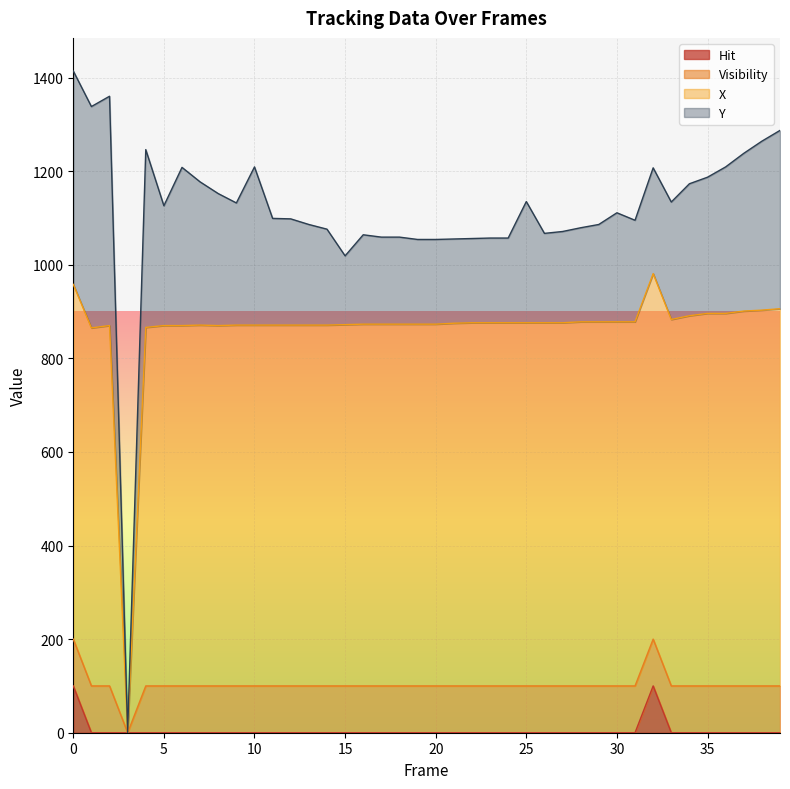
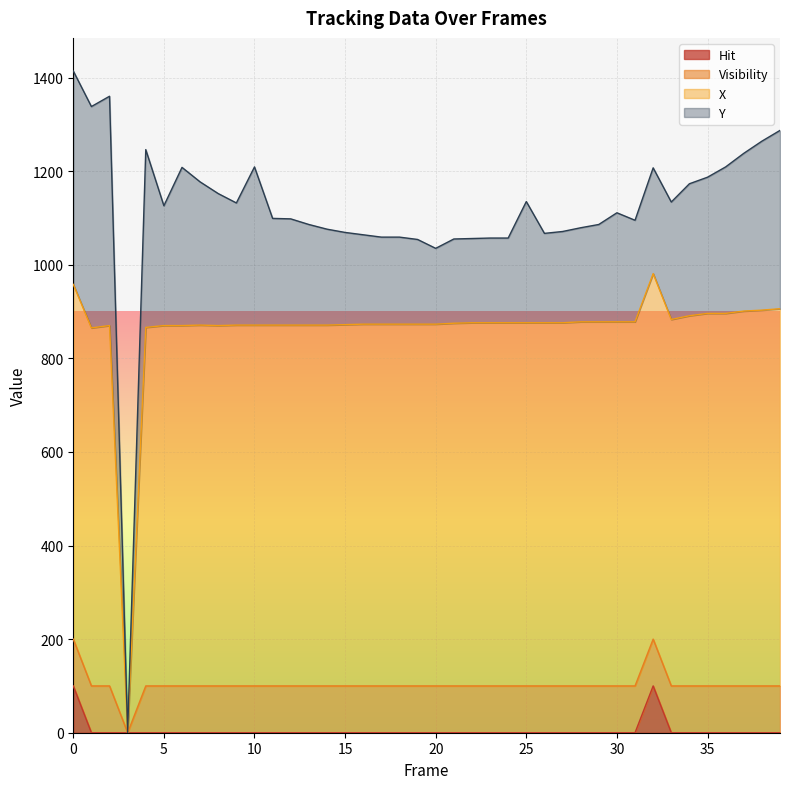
Y, 15: 150 -> 200
Y, 20: 180 -> 160
